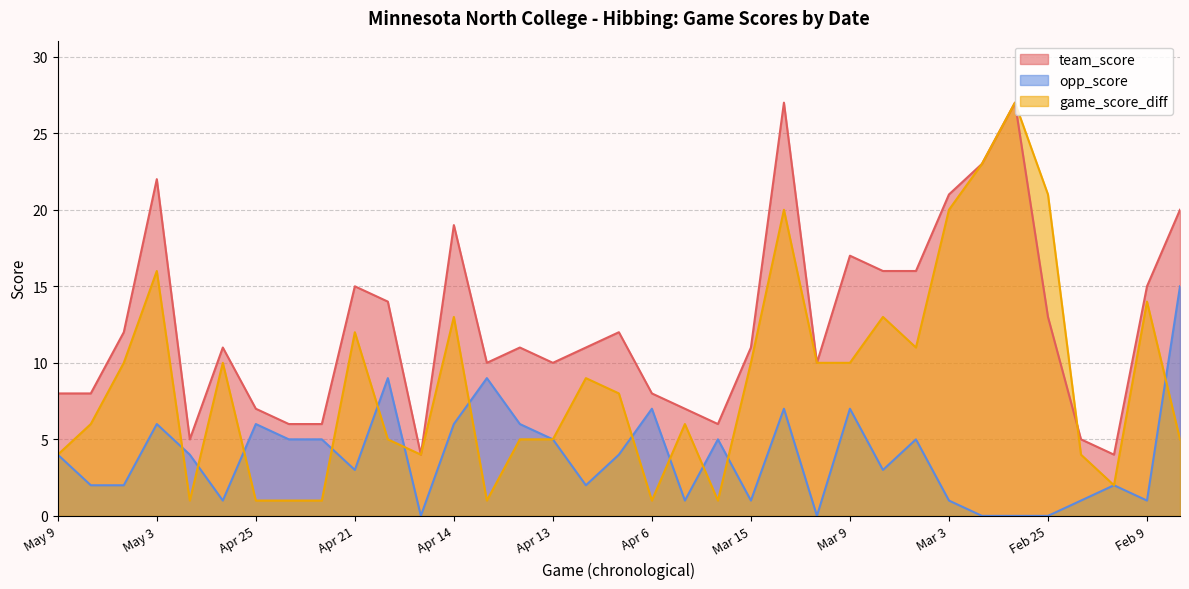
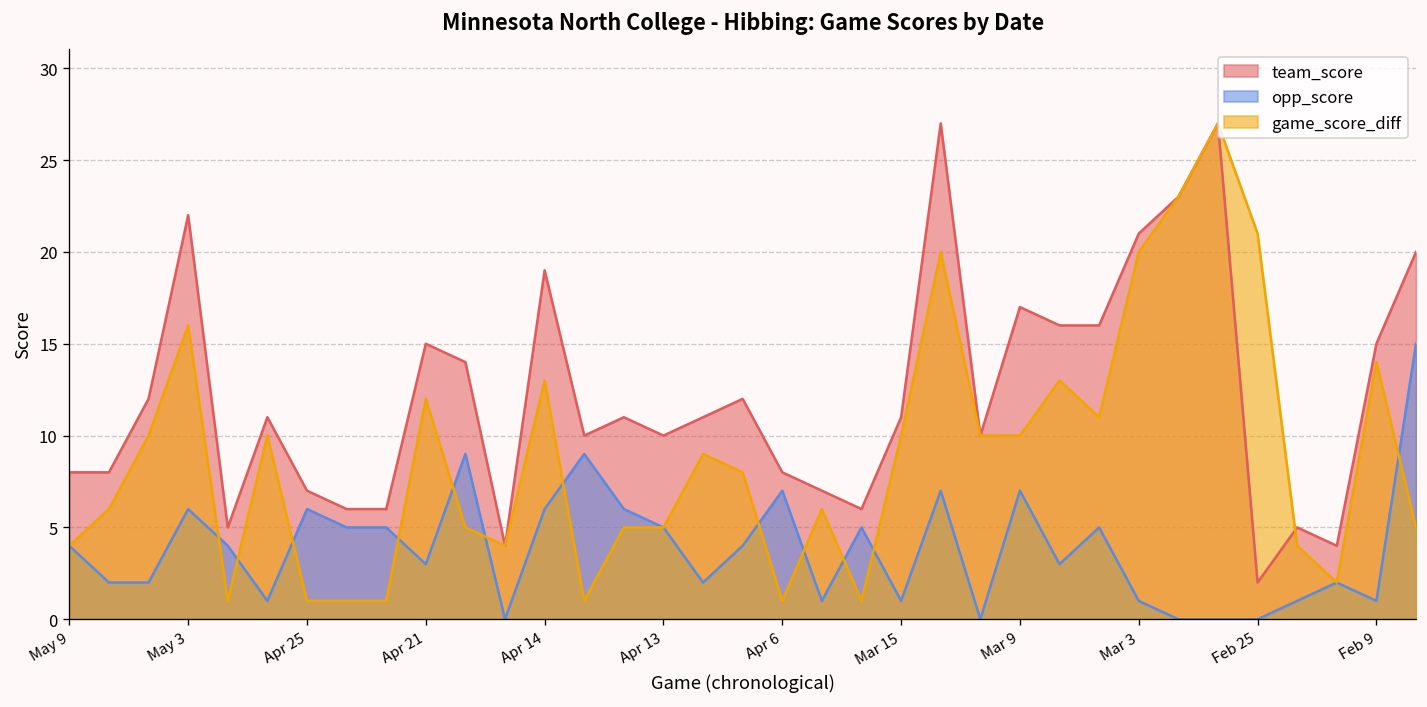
team_score, Feb 25: 13 -> 2
